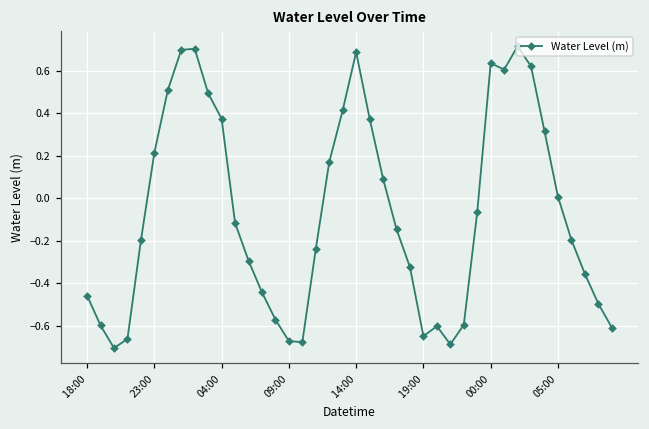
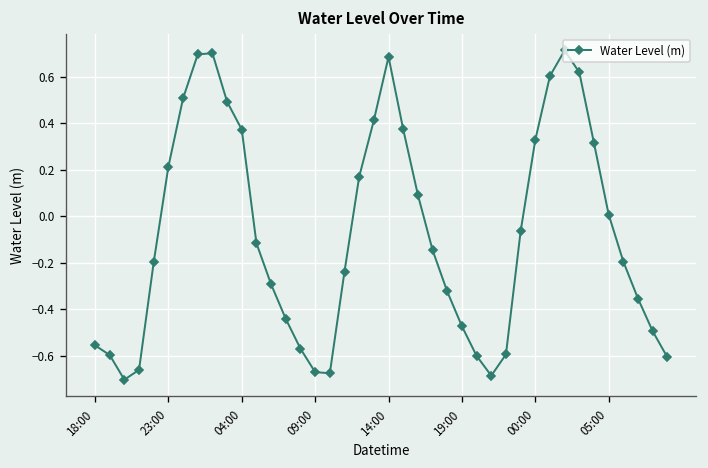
18:00: -0.46 -> -0.56
19:00: -0.65 -> -0.47
00:00: 0.63 -> 0.33
